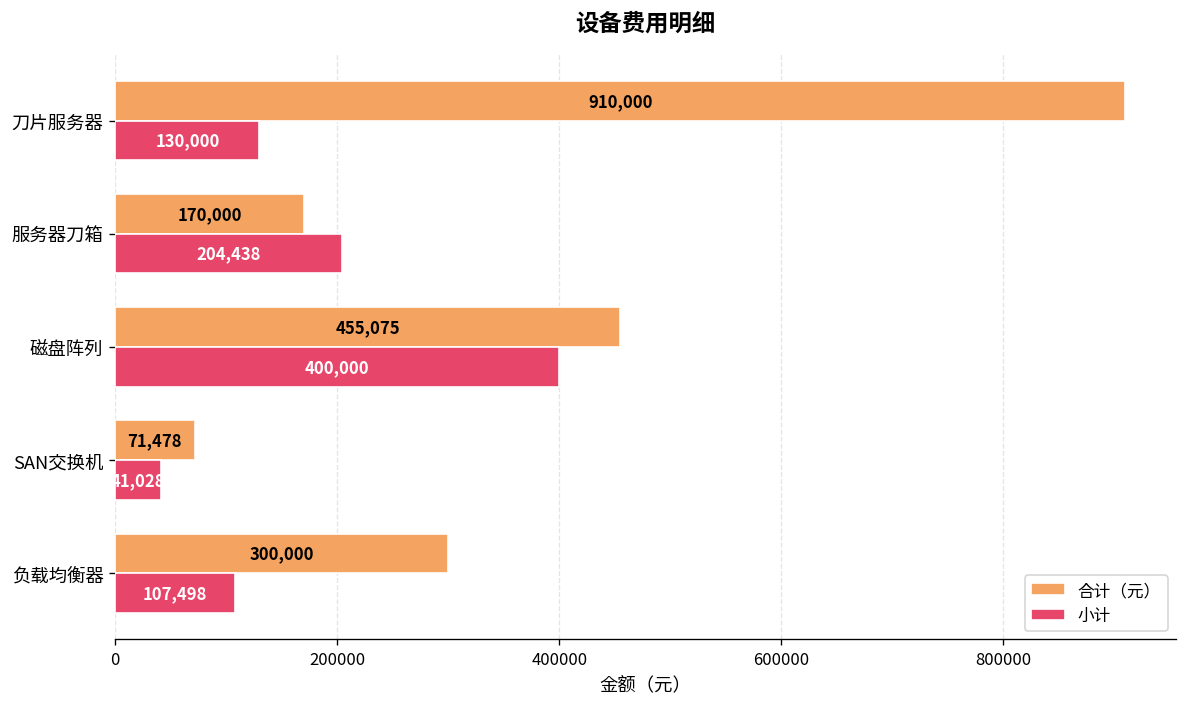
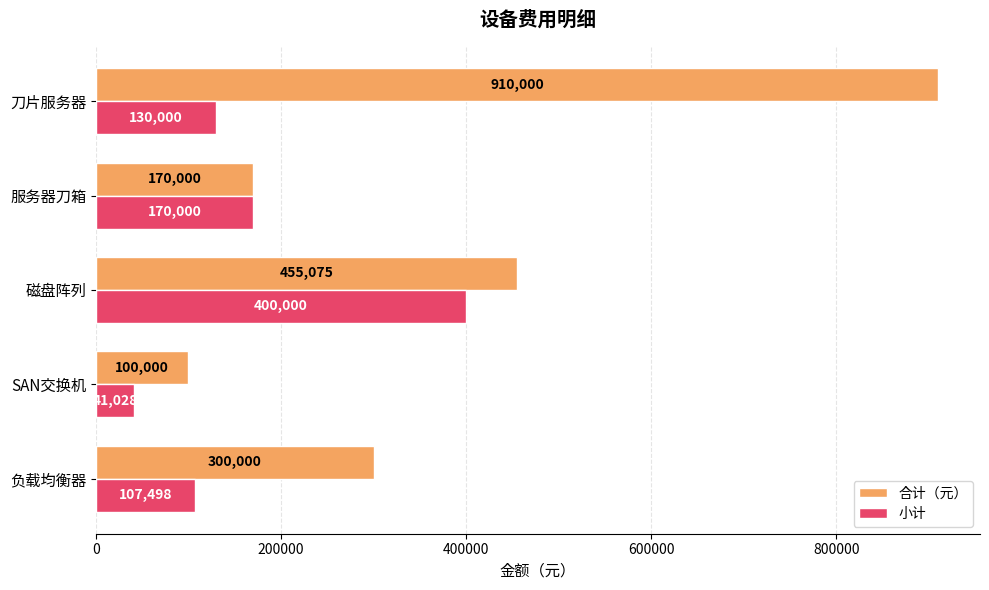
小计, 服务器刀箱: 204,438 -> 170,000
合计（元）, SAN交换机: 71,478 -> 100,000
